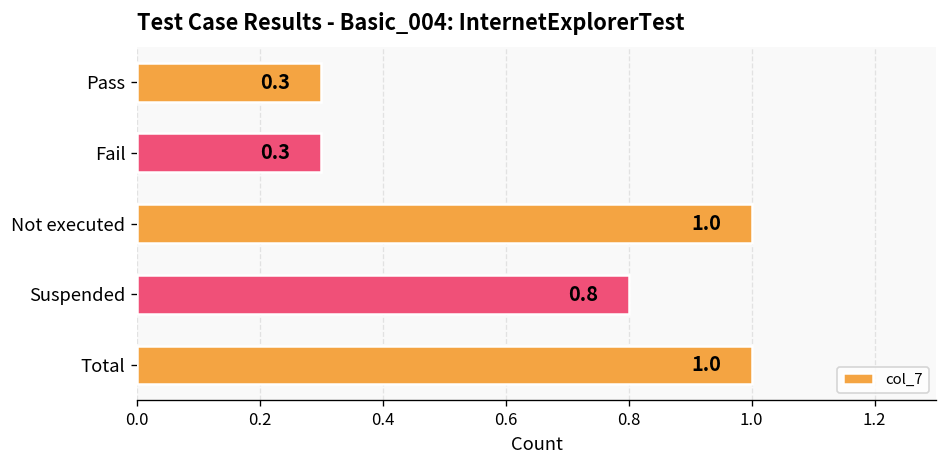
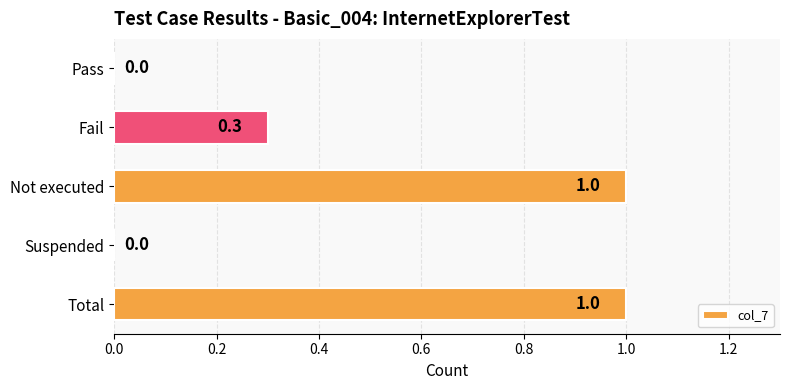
Pass: 0.3 -> 0.0
Suspended: 0.8 -> 0.0
